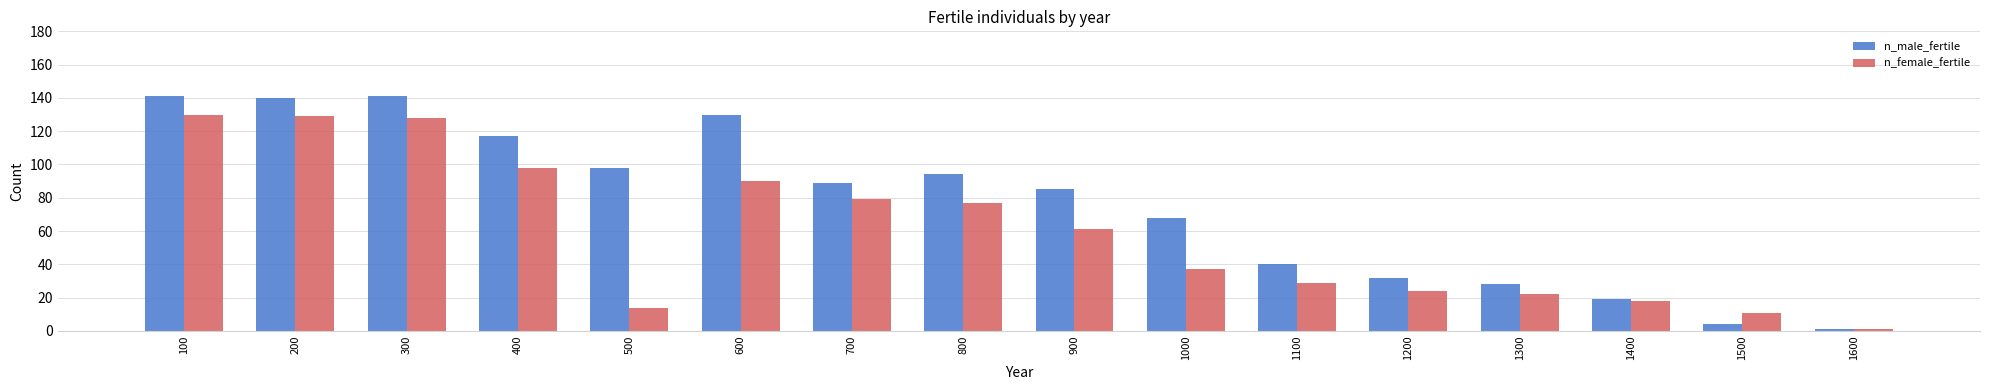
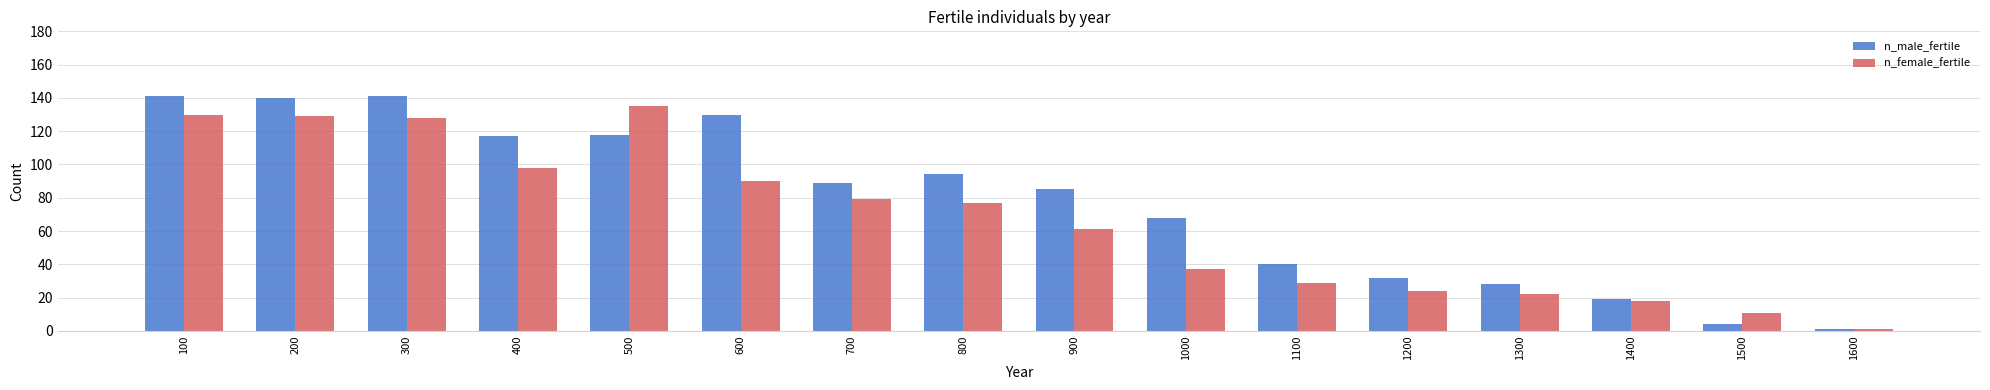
n_male_fertile, 500: 98 -> 118
n_female_fertile, 500: 14 -> 135
